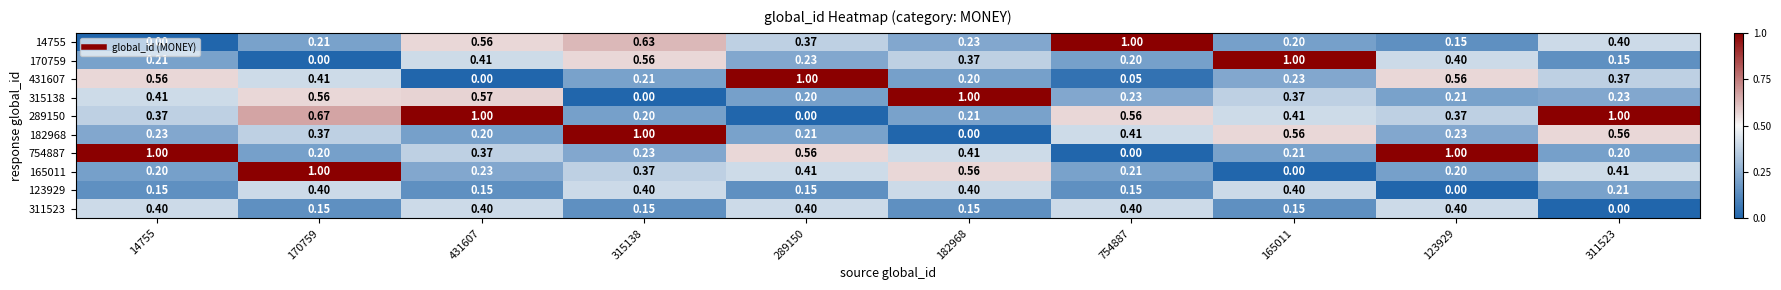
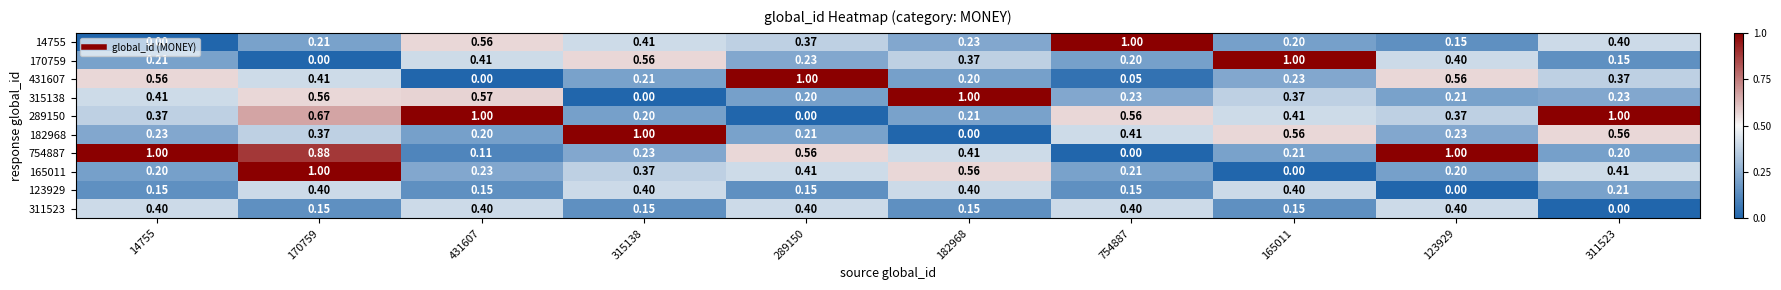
14755, 315138: 0.63 -> 0.41
754887, 170759: 0.20 -> 0.88
754887, 431607: 0.37 -> 0.11
